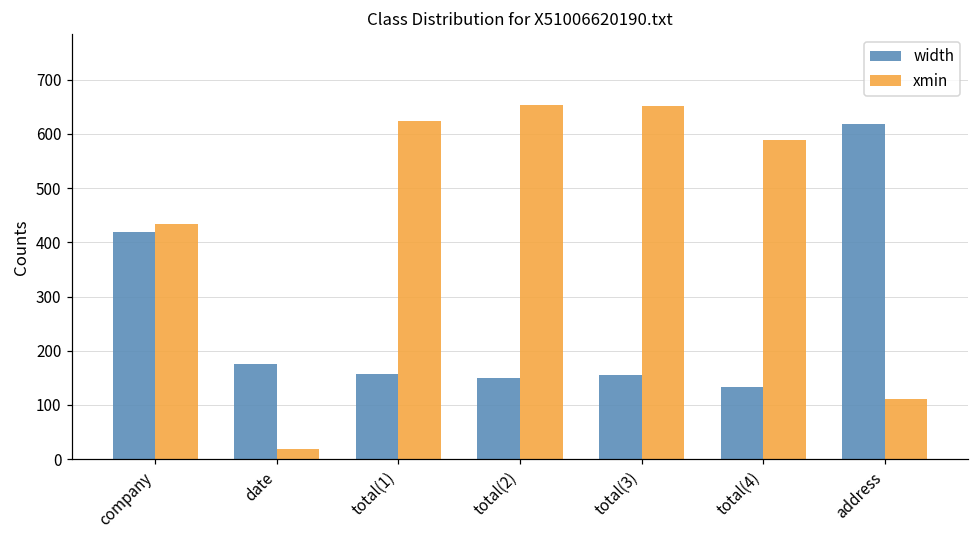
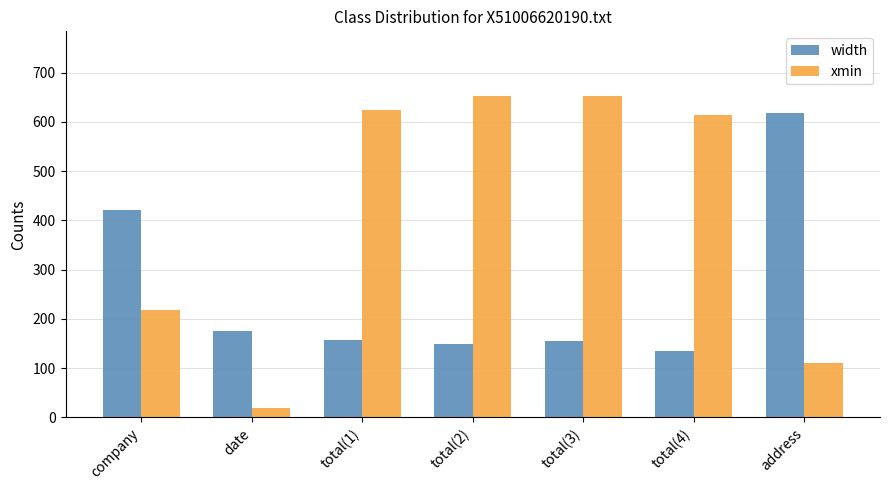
xmin, company: 430 -> 220
xmin, total(4): 590 -> 610
